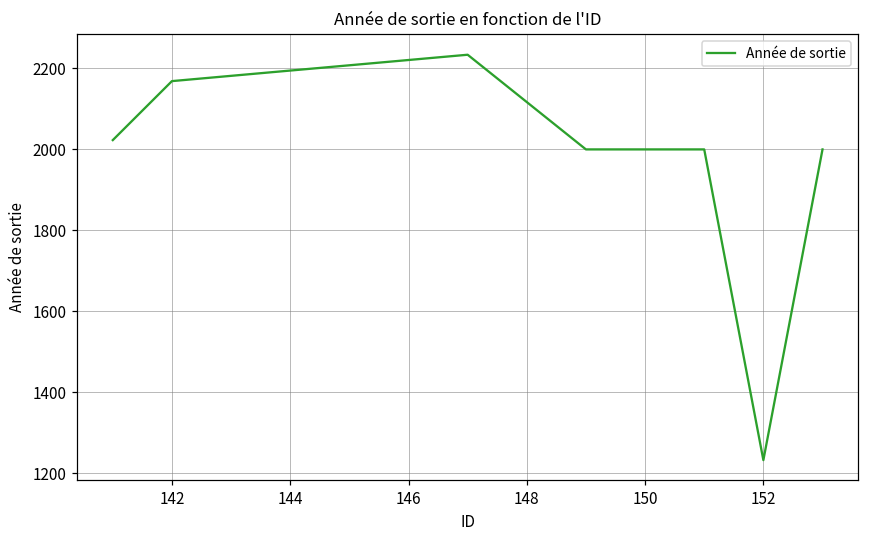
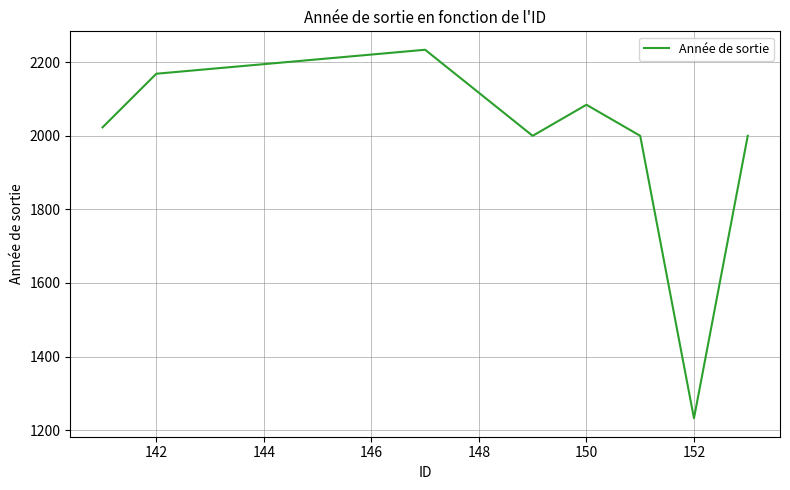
150: 2000 -> 2080
